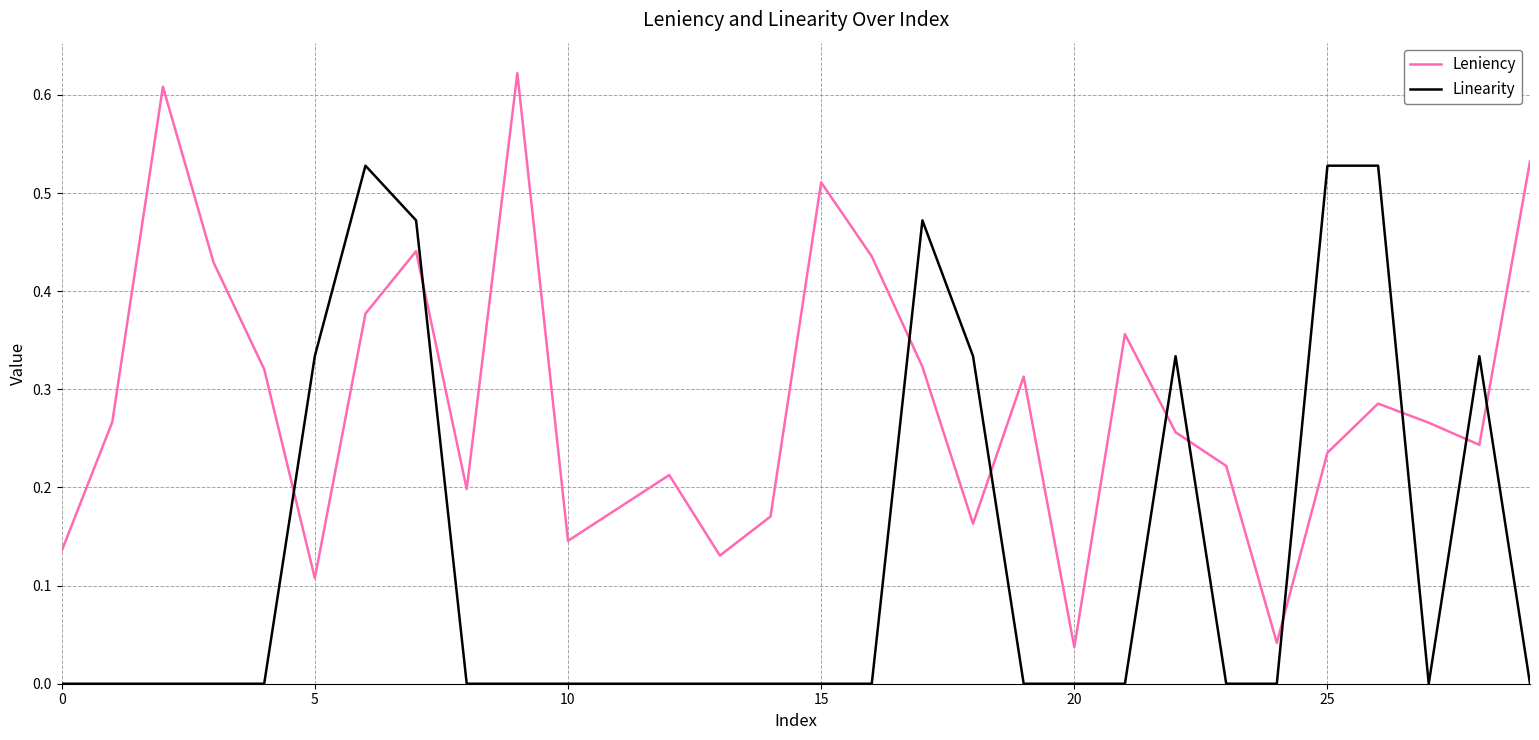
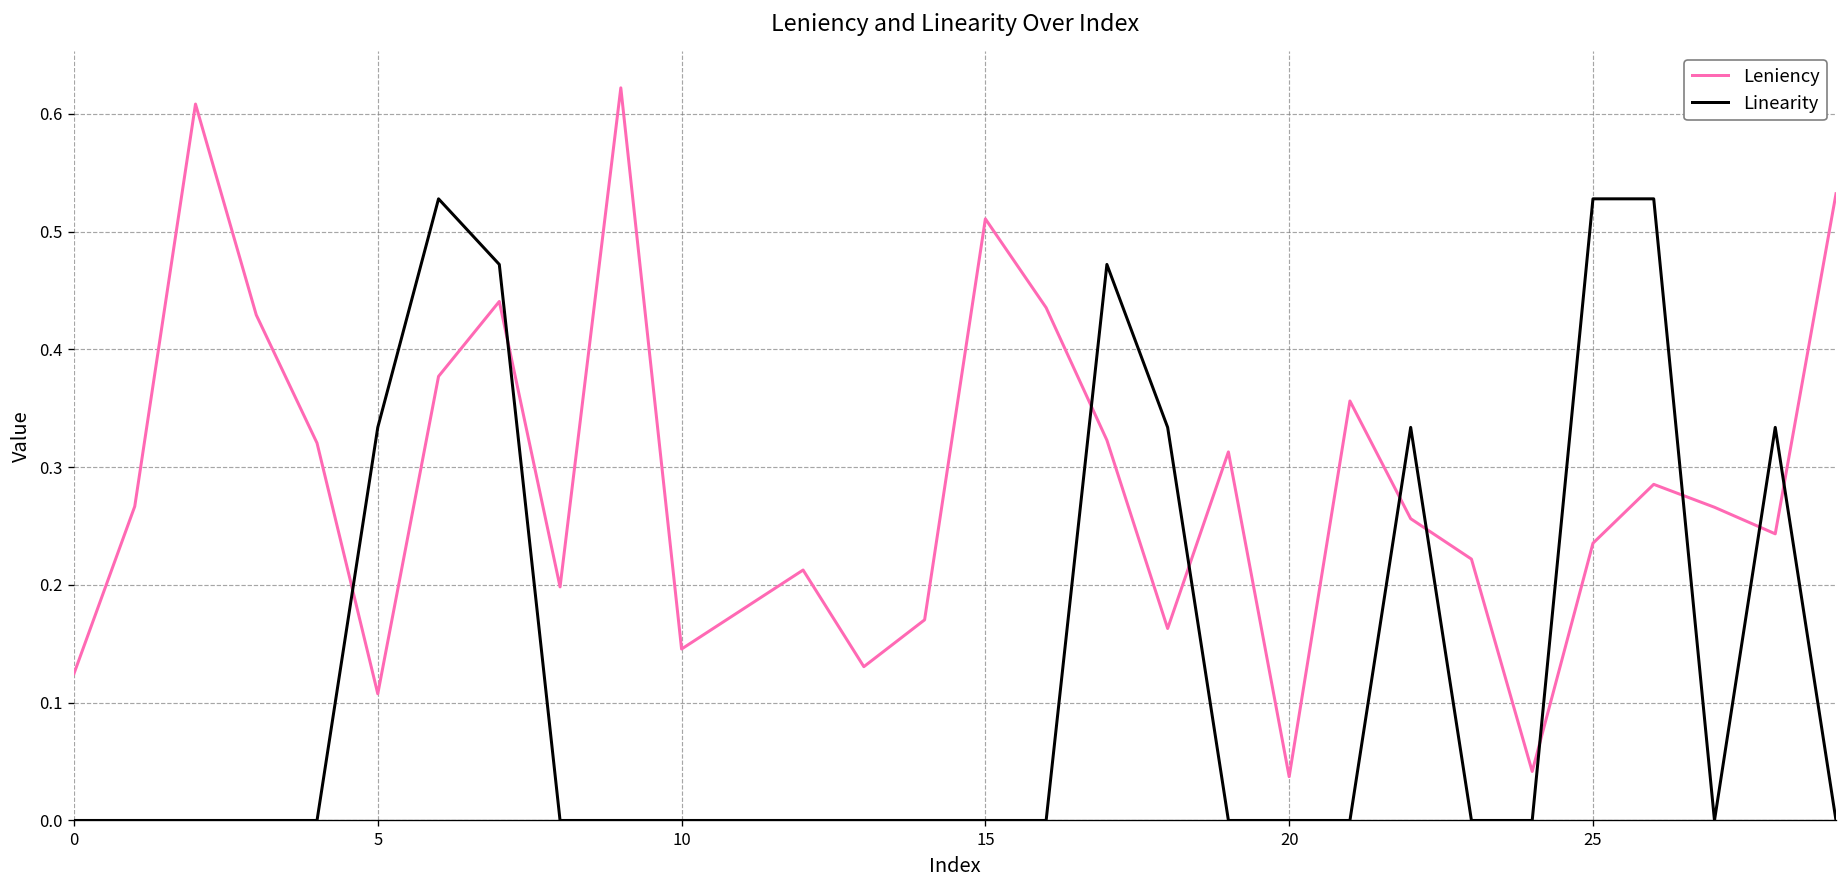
Leniency, 0: 0.14 -> 0.12
